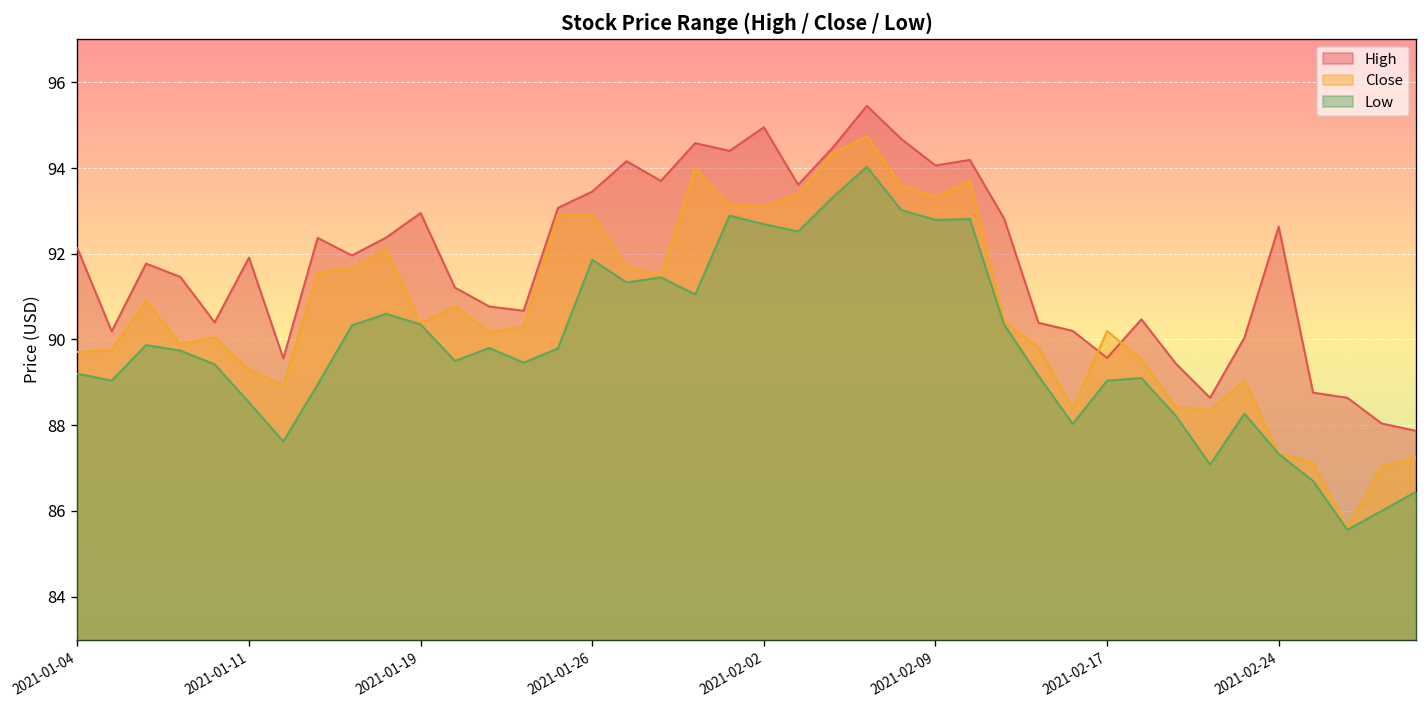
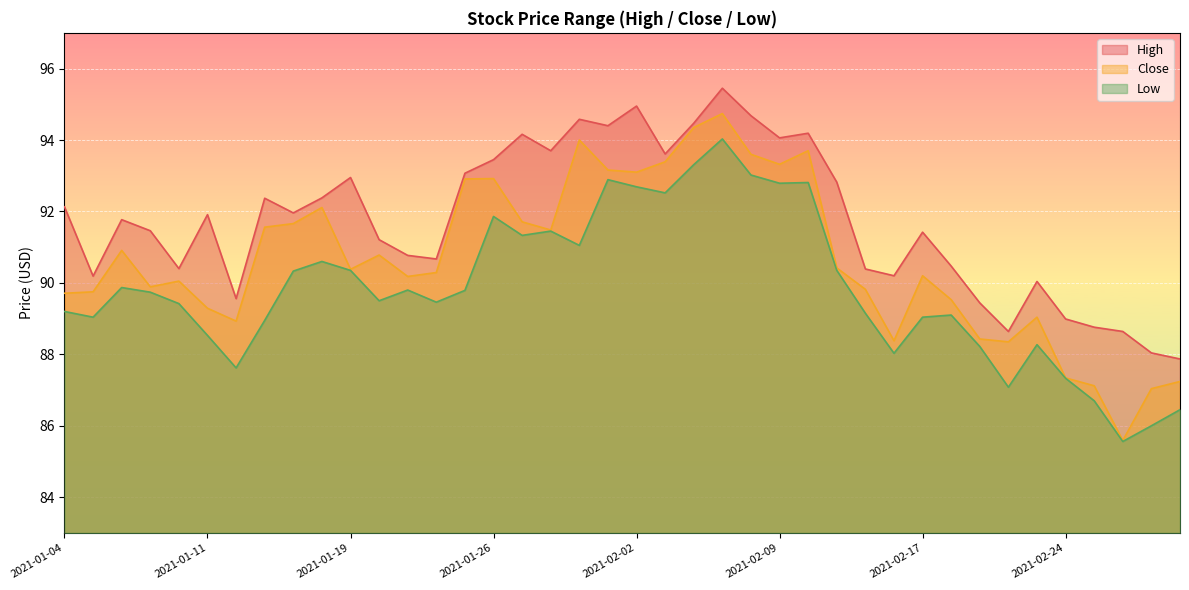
High, 2021-02-17: 89.6 -> 91.4
High, 2021-02-24: 92.6 -> 89.0
